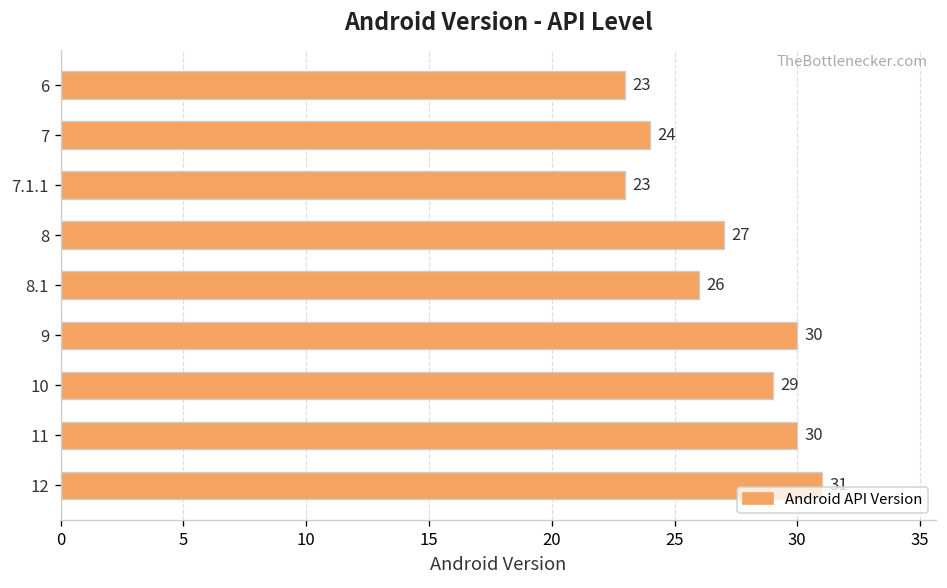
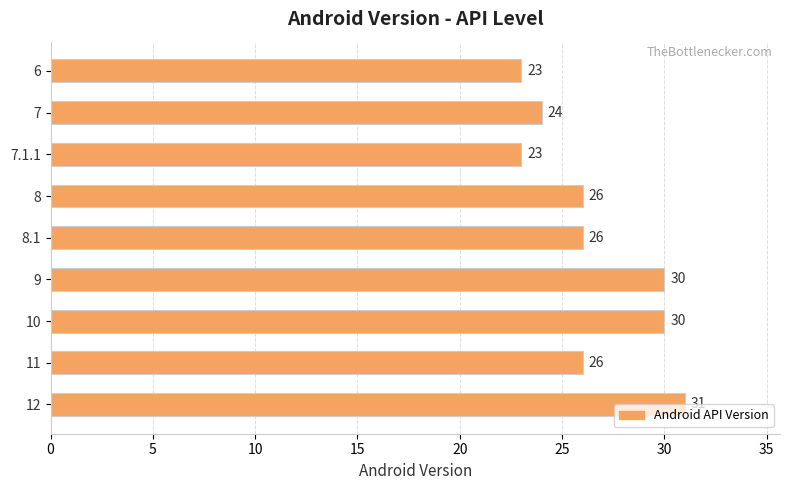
8: 27 -> 26
10: 29 -> 30
11: 30 -> 26
